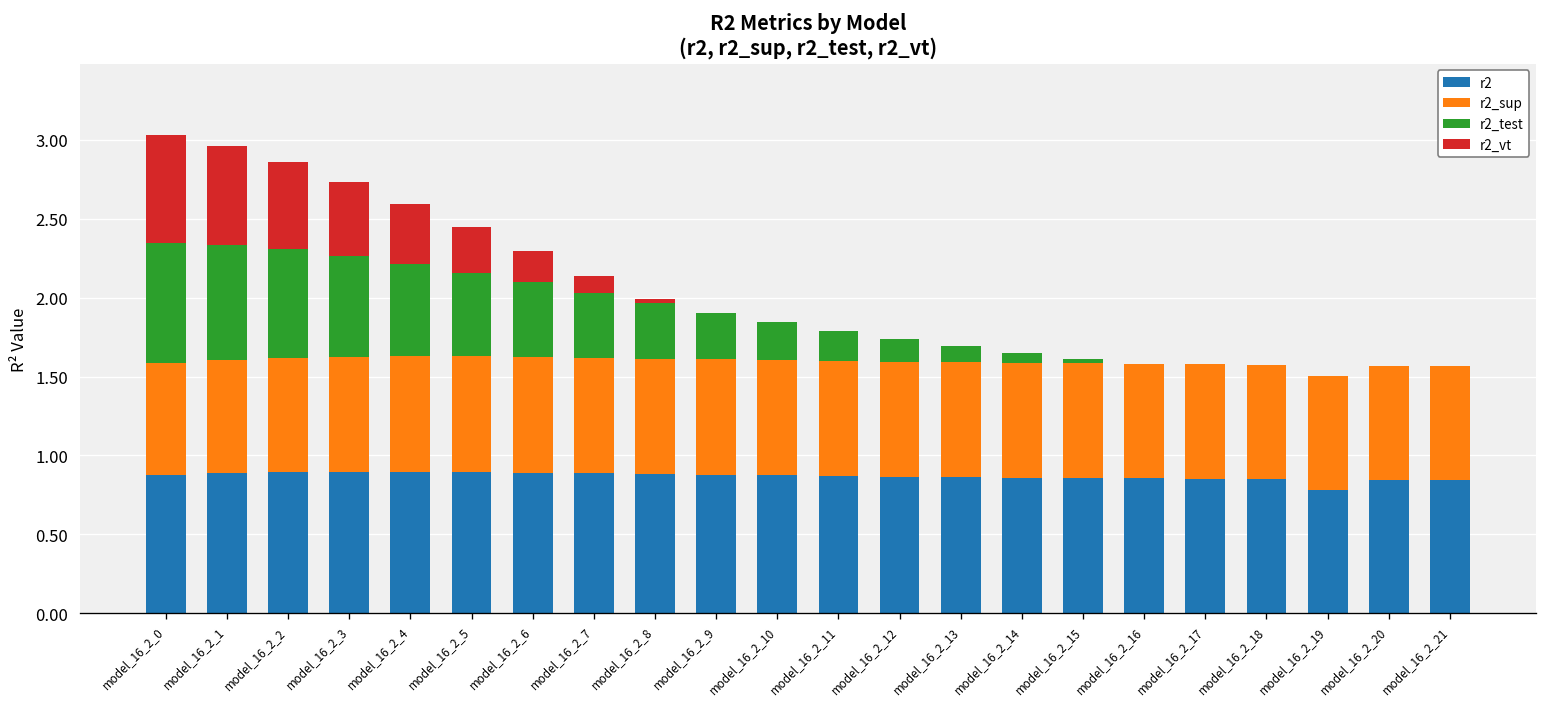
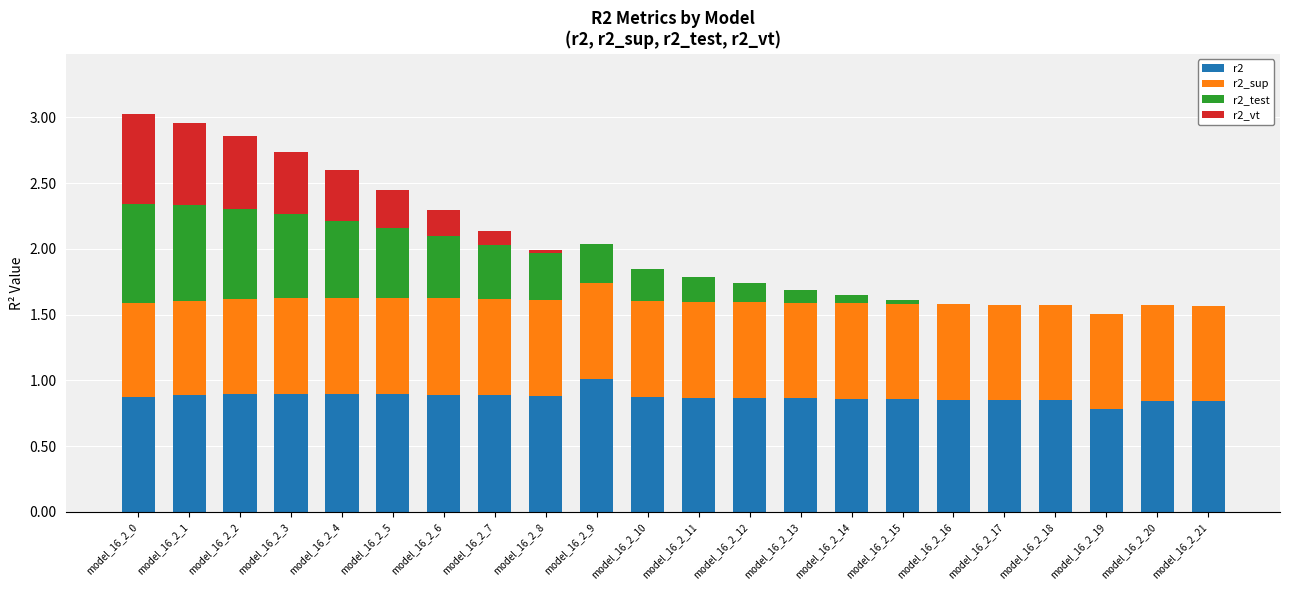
r2, model_16_2_9: 0.88 -> 1.01
